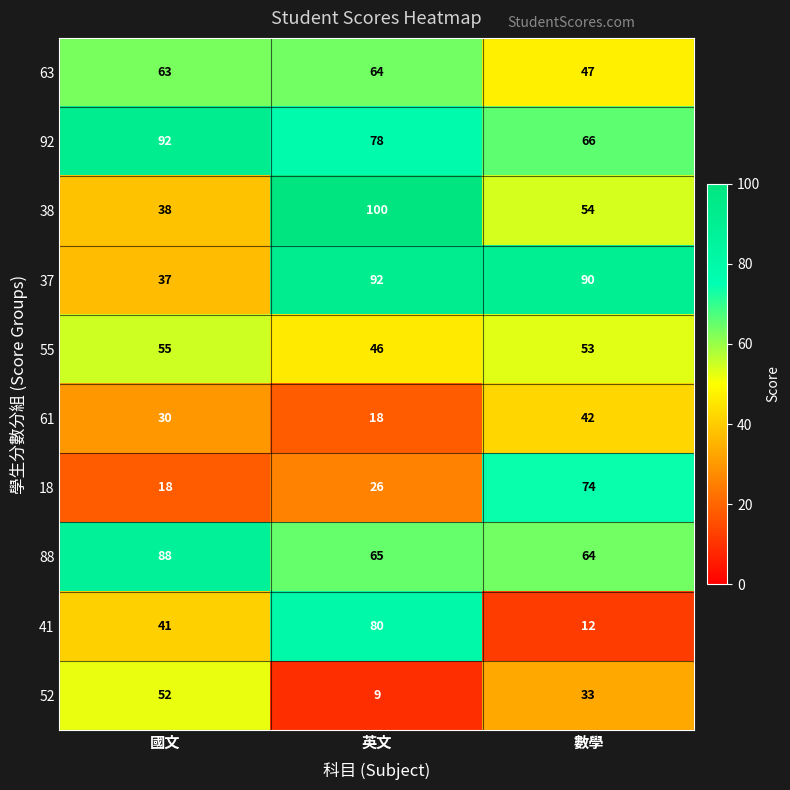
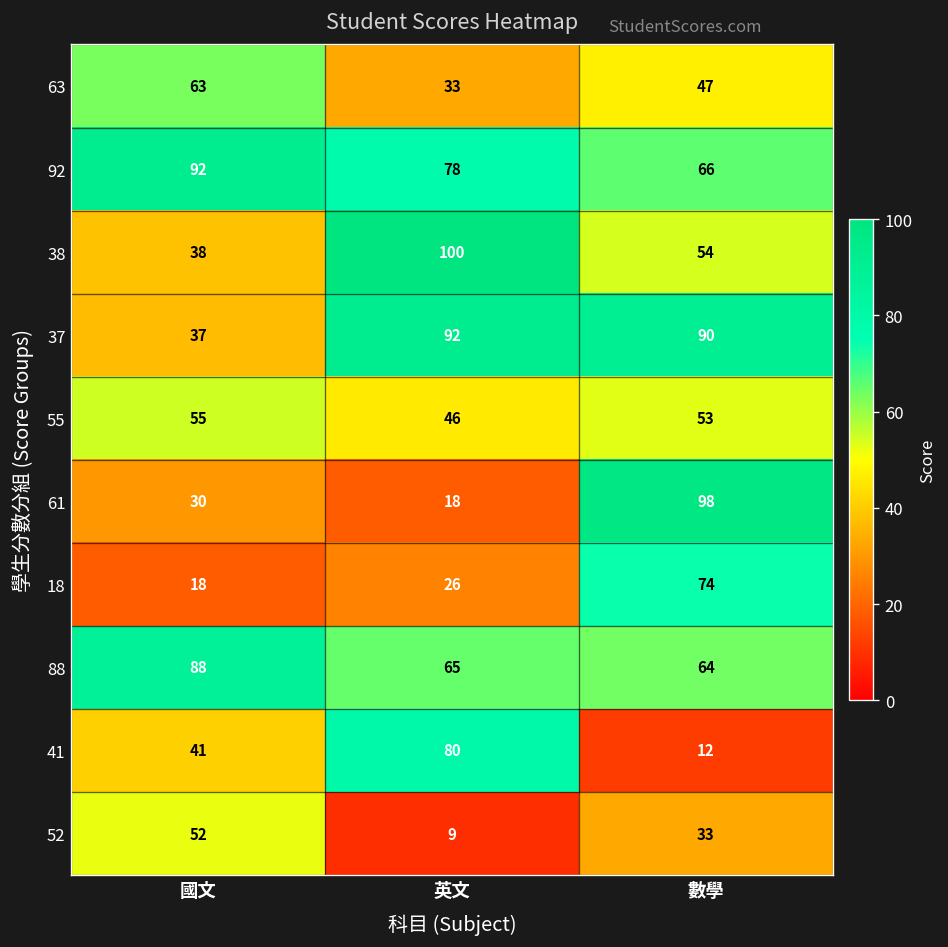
63, 英文: 64 -> 33
61, 數學: 42 -> 98
